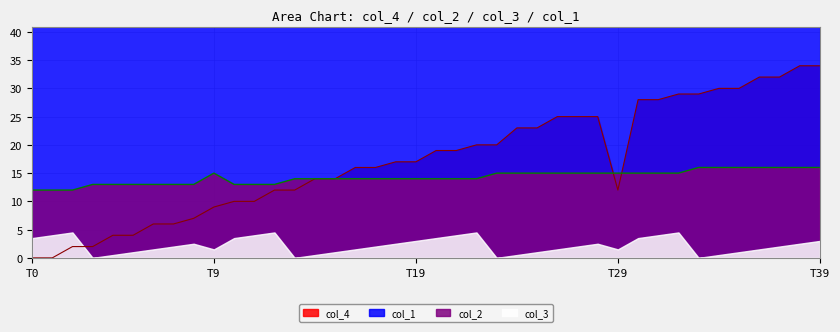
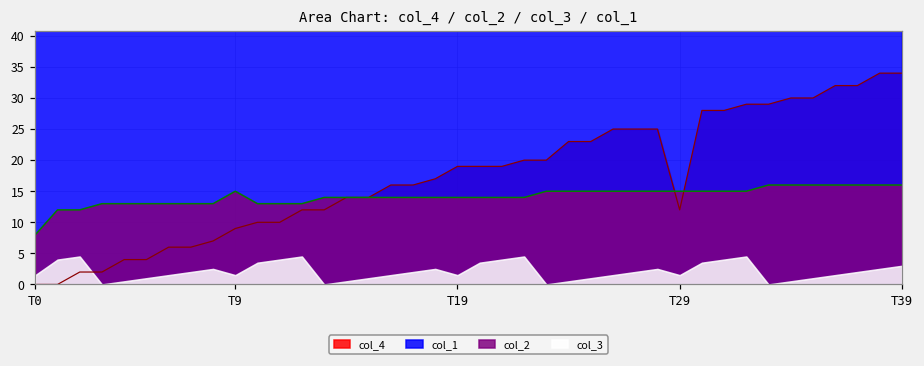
col_2, T0: 12 -> 8
col_3, T0: 4 -> 2
col_4, T19: 17 -> 19
col_3, T19: 3 -> 2
